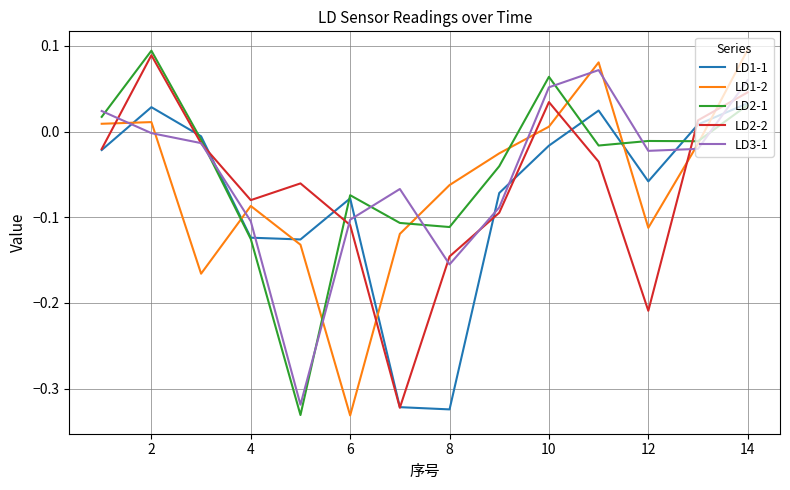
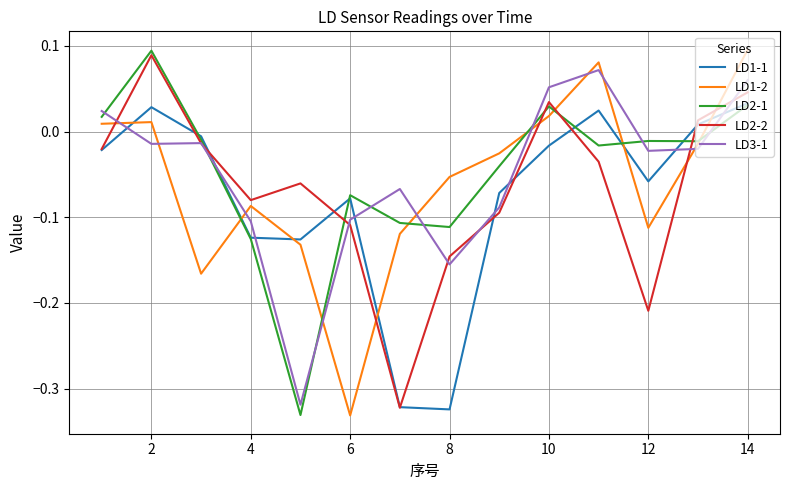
LD3-1, 2: 0.00 -> -0.01
LD1-2, 8: -0.06 -> -0.05
LD1-2, 10: 0.01 -> 0.02
LD2-1, 10: 0.06 -> 0.03
